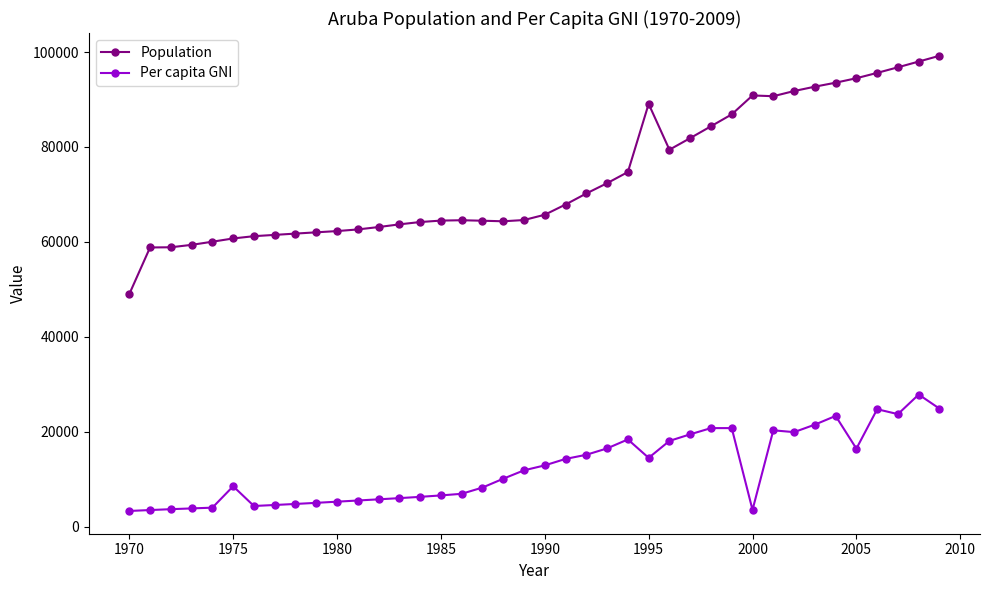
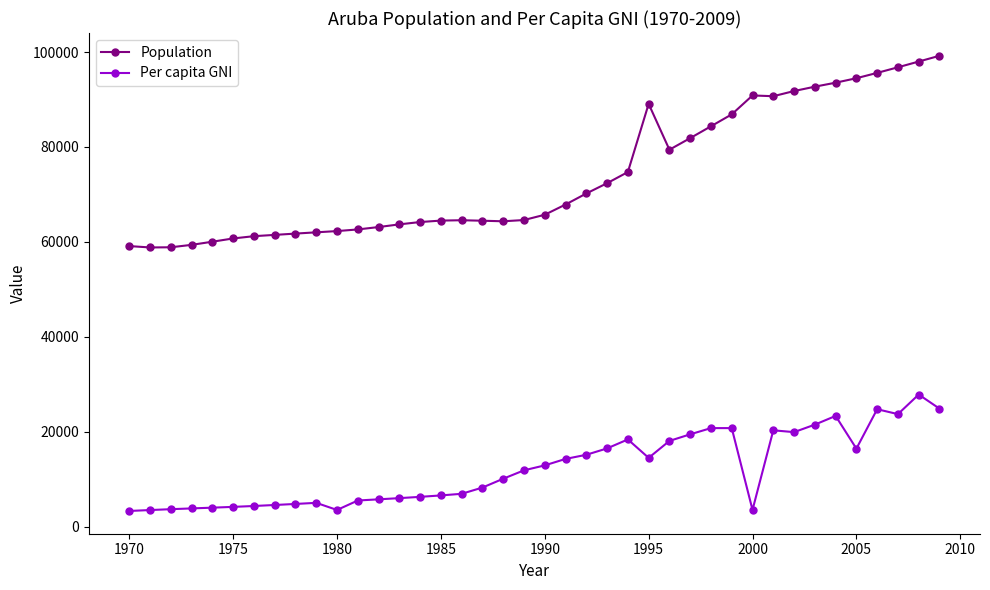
Population, 1970: 49000 -> 59000
Per capita GNI, 1975: 8000 -> 4000
Per capita GNI, 1980: 5000 -> 3000
